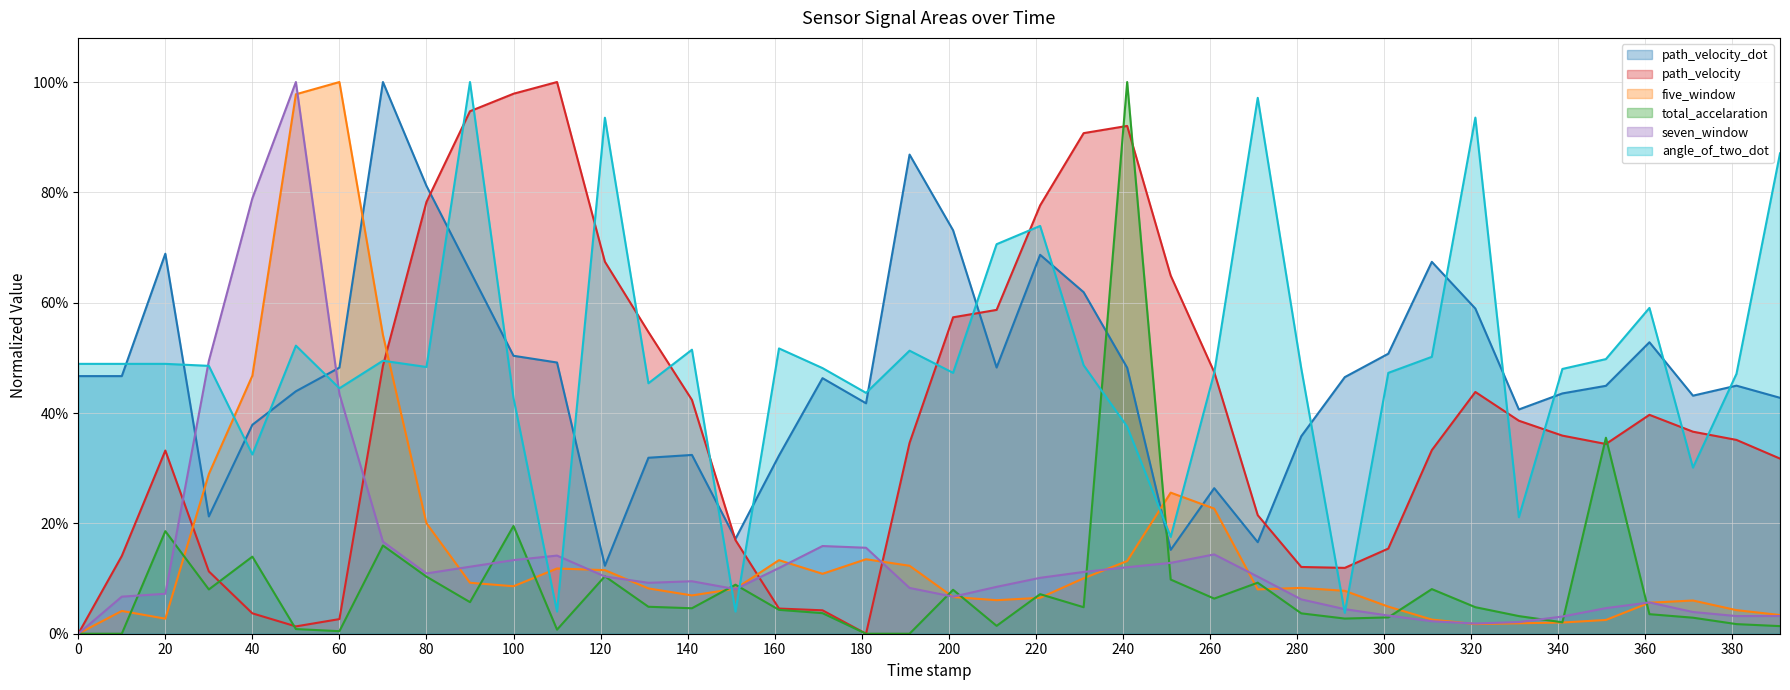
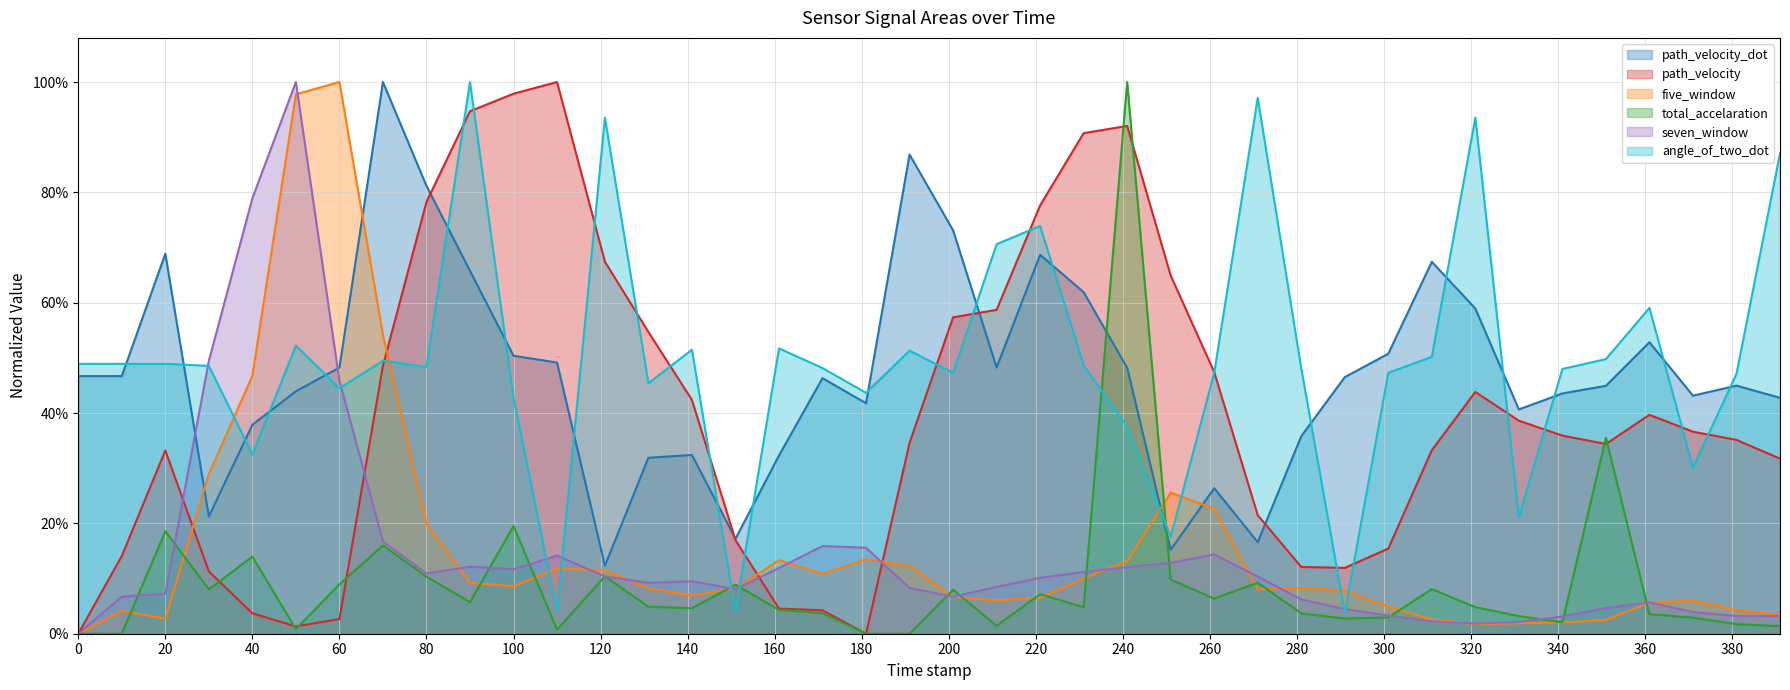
total_accelaration, 60: 0% -> 9%
seven_window, 60: 43% -> 46%
seven_window, 100: 13% -> 12%
